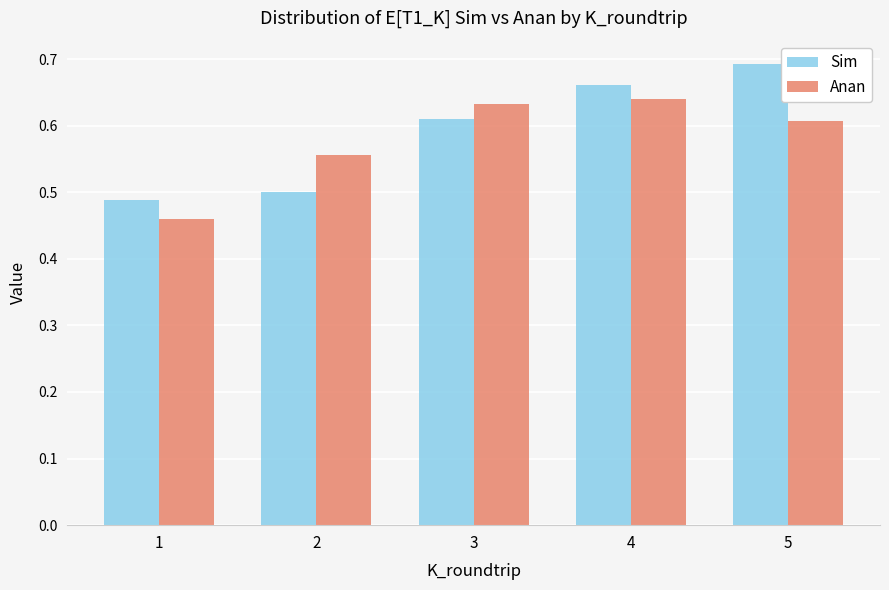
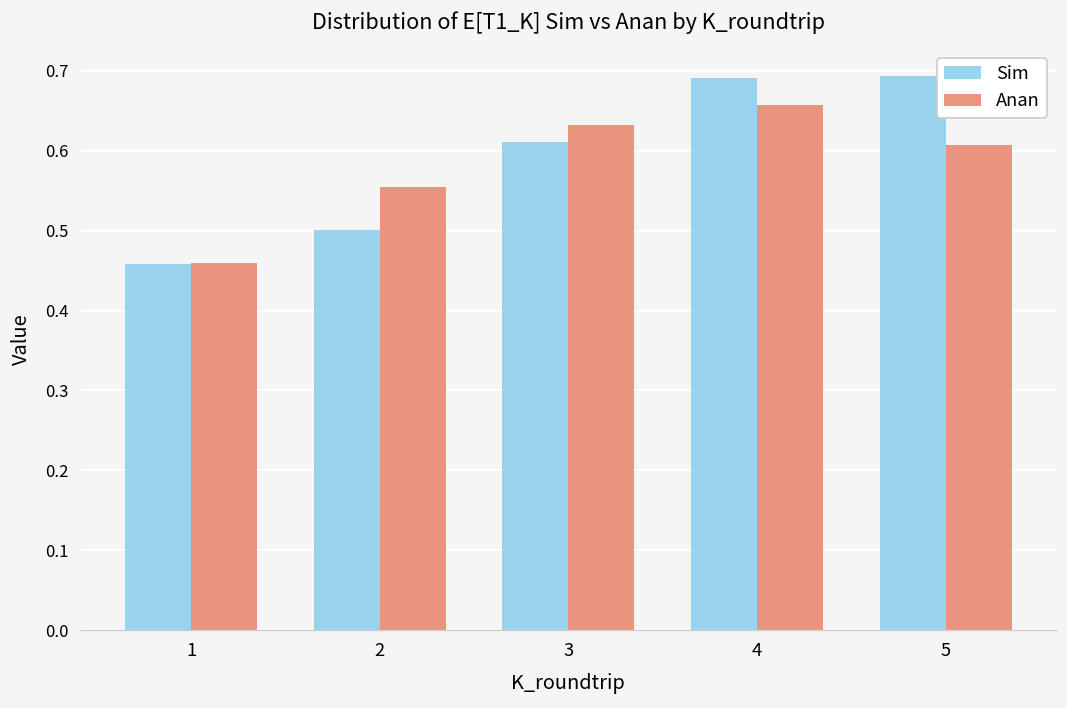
Sim, 1: 0.49 -> 0.46
Sim, 4: 0.66 -> 0.69
Anan, 4: 0.64 -> 0.66
